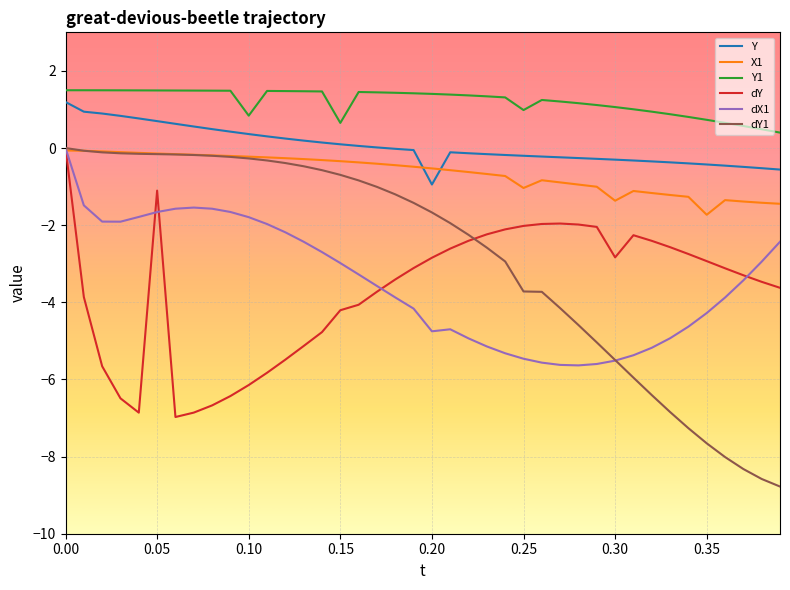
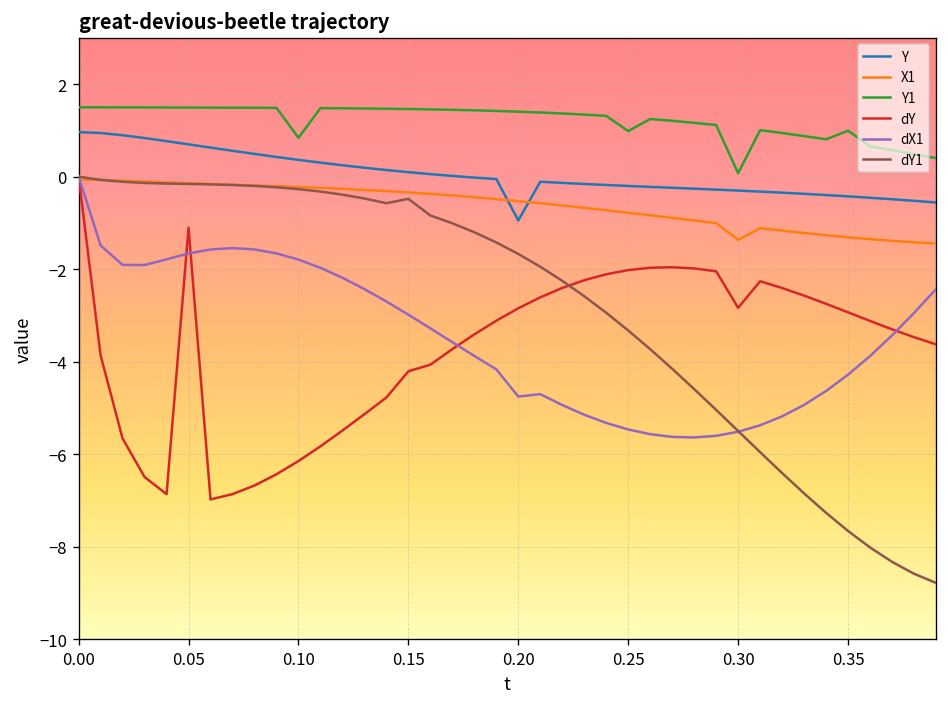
Y, 0.00: 1.2 -> 1.0
Y1, 0.15: 0.7 -> 1.5
dY1, 0.15: -0.7 -> -0.5
X1, 0.25: -1.0 -> -0.8
dY1, 0.25: -3.7 -> -3.3
Y1, 0.30: 1.1 -> 0.1
X1, 0.35: -1.7 -> -1.3
Y1, 0.35: 0.7 -> 1.0
